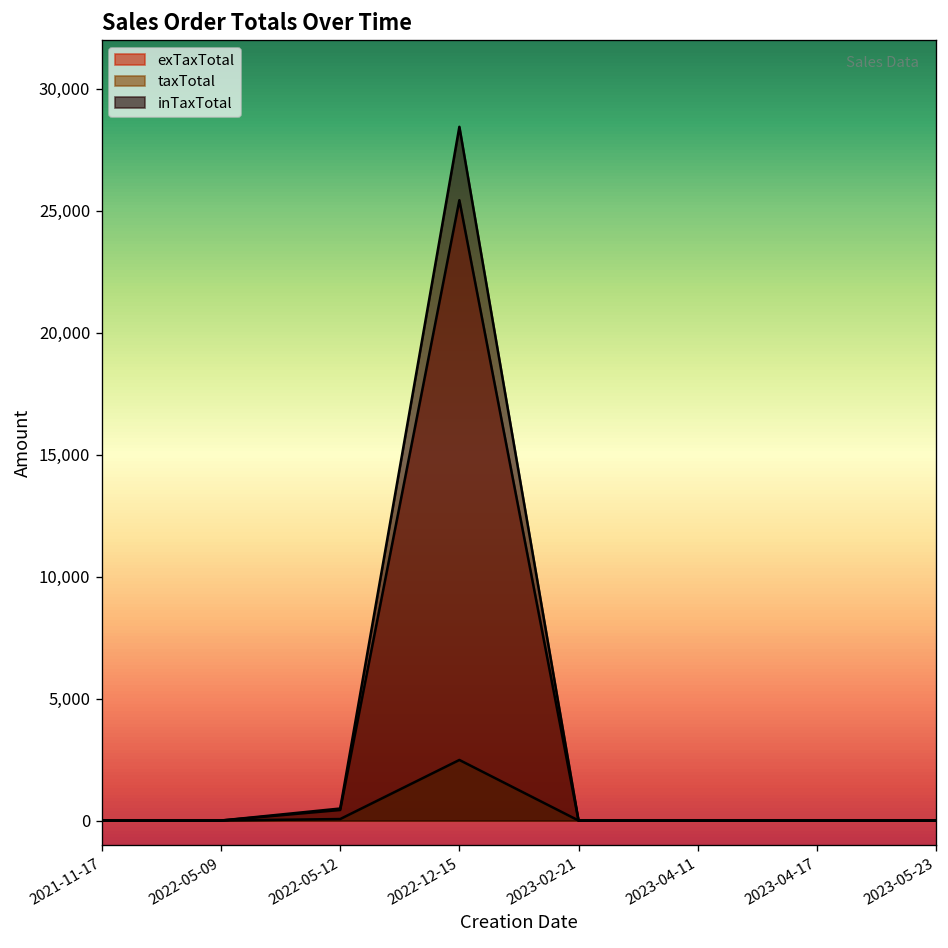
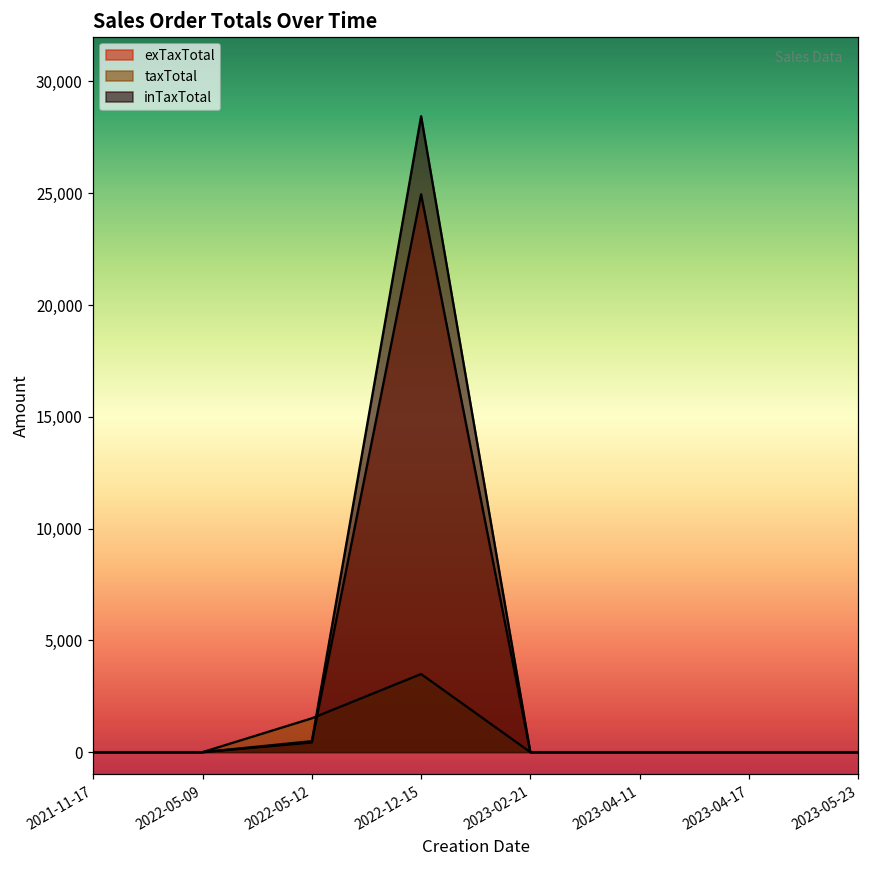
taxTotal, 2022-05-12: 100 -> 1,500
exTaxTotal, 2022-12-15: 25,400 -> 24,900
taxTotal, 2022-12-15: 2,500 -> 3,500
